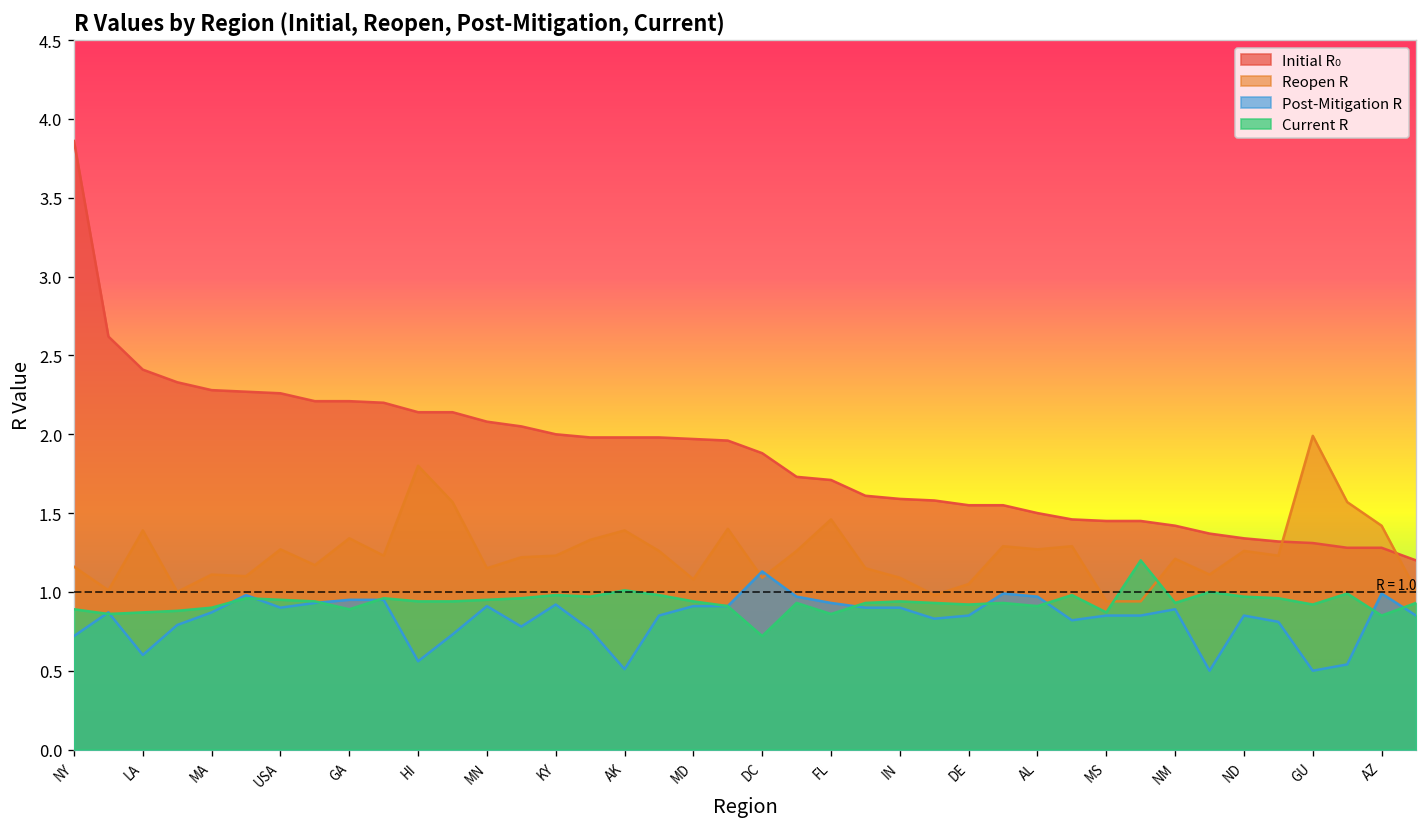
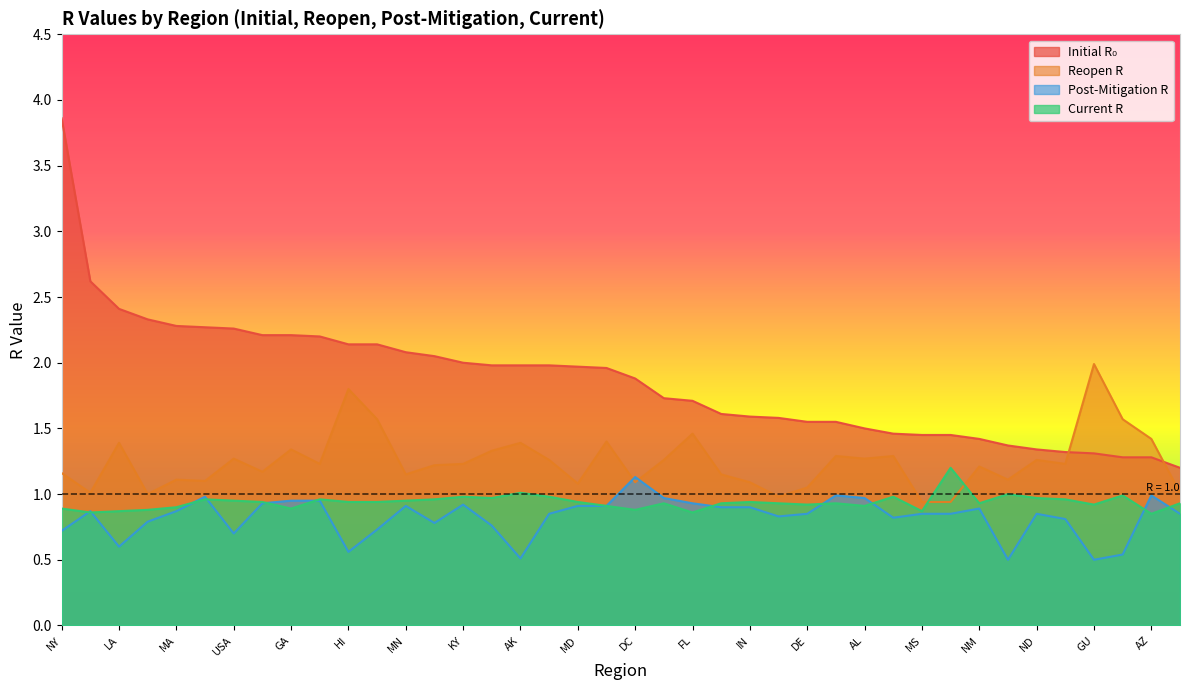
Post-Mitigation R, USA: 0.9 -> 0.7
Current R, DC: 0.72 -> 0.88
